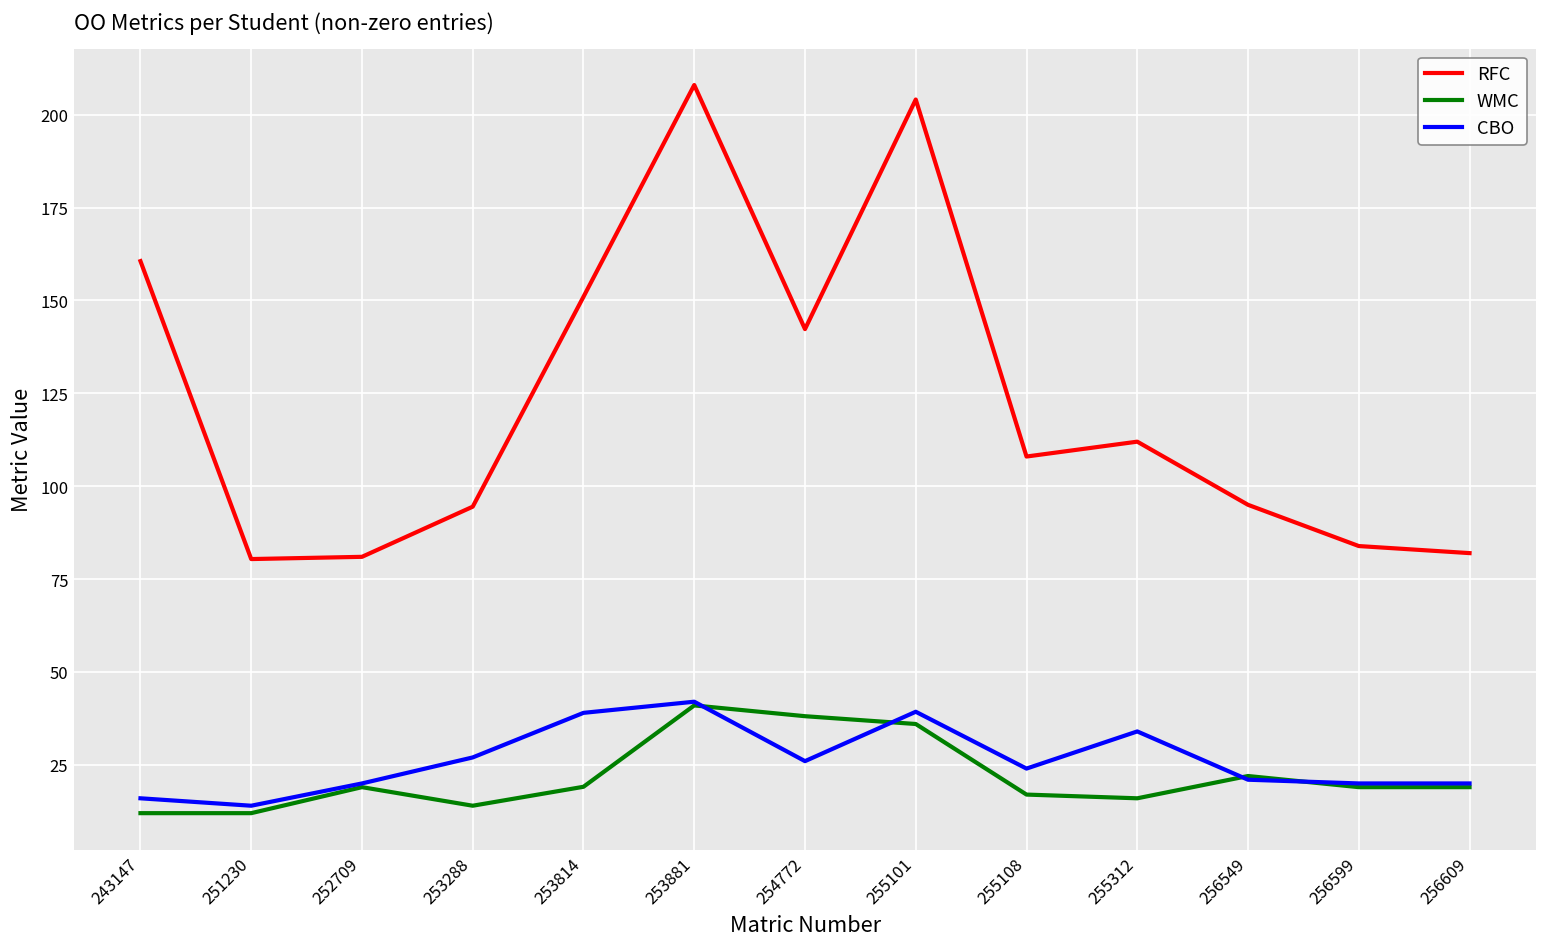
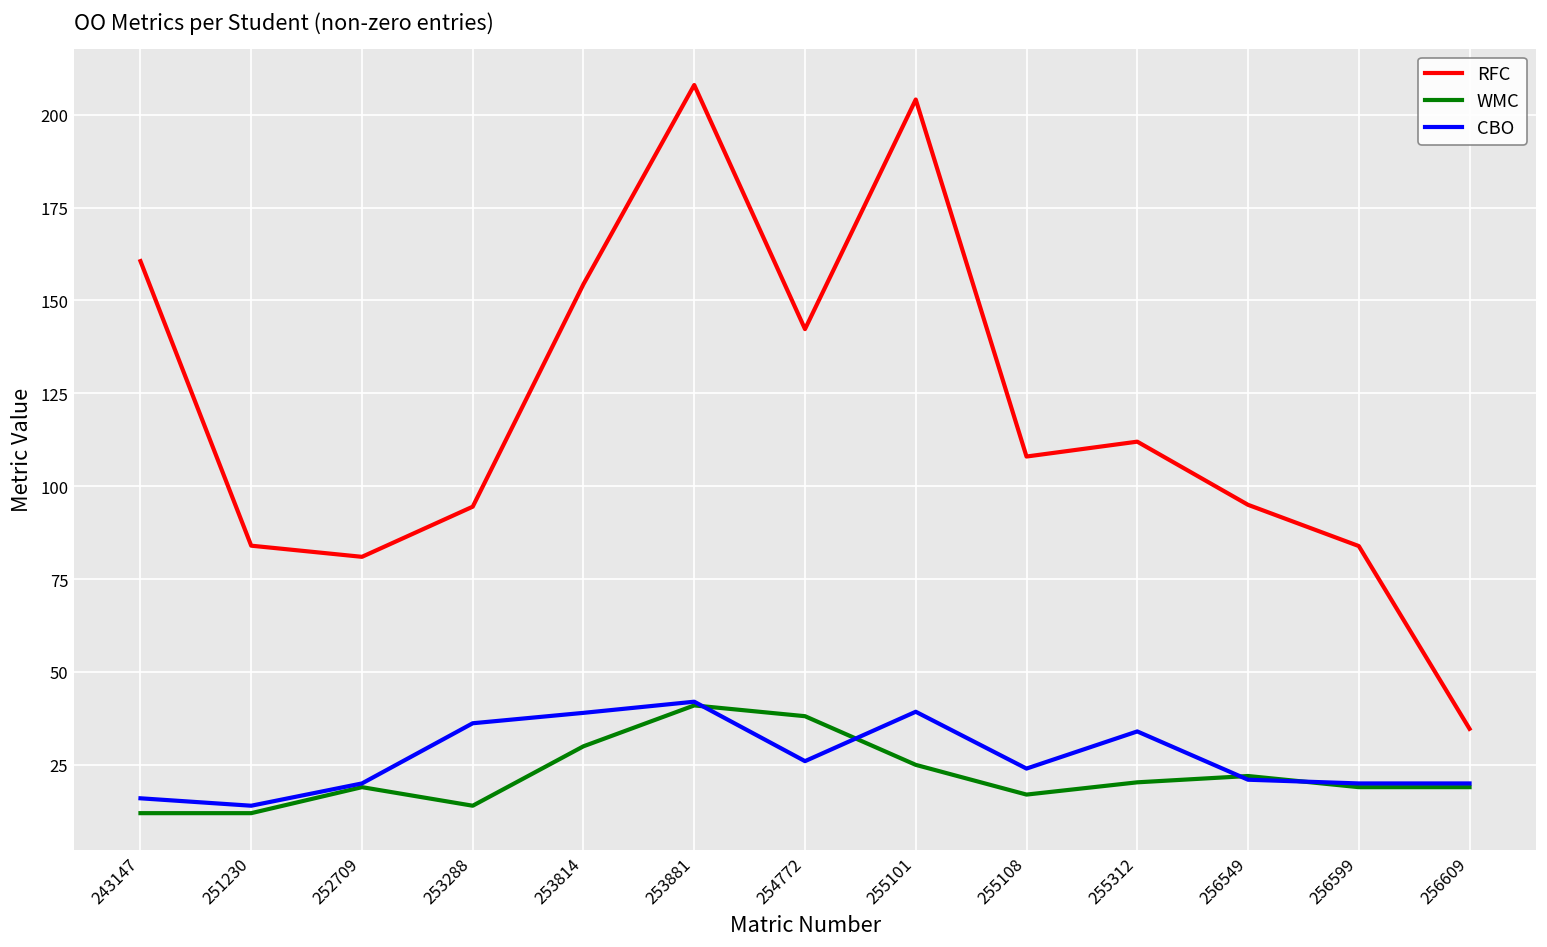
RFC, 251230: 80 -> 84
CBO, 253288: 27 -> 36
RFC, 253814: 151 -> 154
WMC, 253814: 19 -> 30
WMC, 255101: 36 -> 25
WMC, 255312: 16 -> 20
RFC, 256609: 82 -> 35
